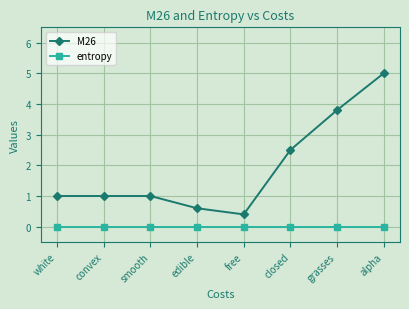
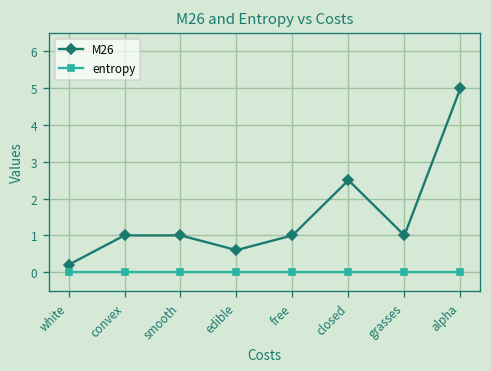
M26, white: 1.0 -> 0.2
M26, free: 0.4 -> 1.0
M26, grasses: 3.8 -> 1.0
